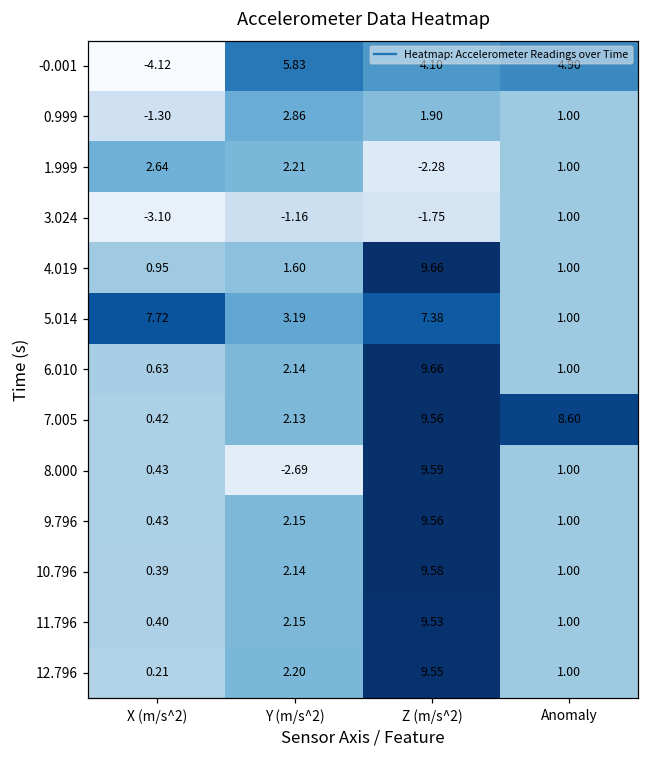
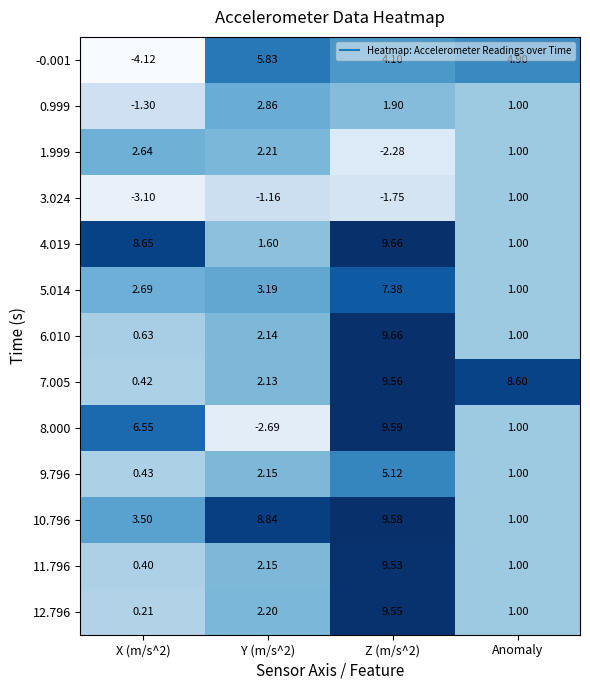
4.019, X (m/s^2): 0.95 -> 8.65
5.014, X (m/s^2): 7.72 -> 2.69
8.000, X (m/s^2): 0.43 -> 6.55
9.796, Z (m/s^2): 9.56 -> 5.12
10.796, X (m/s^2): 0.39 -> 3.50
10.796, Y (m/s^2): 2.14 -> 8.84
